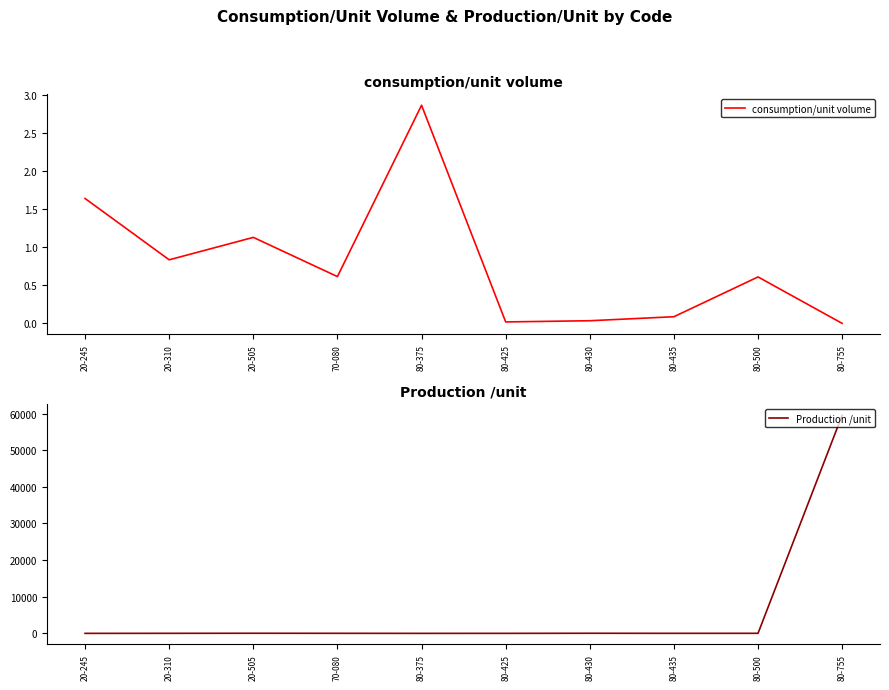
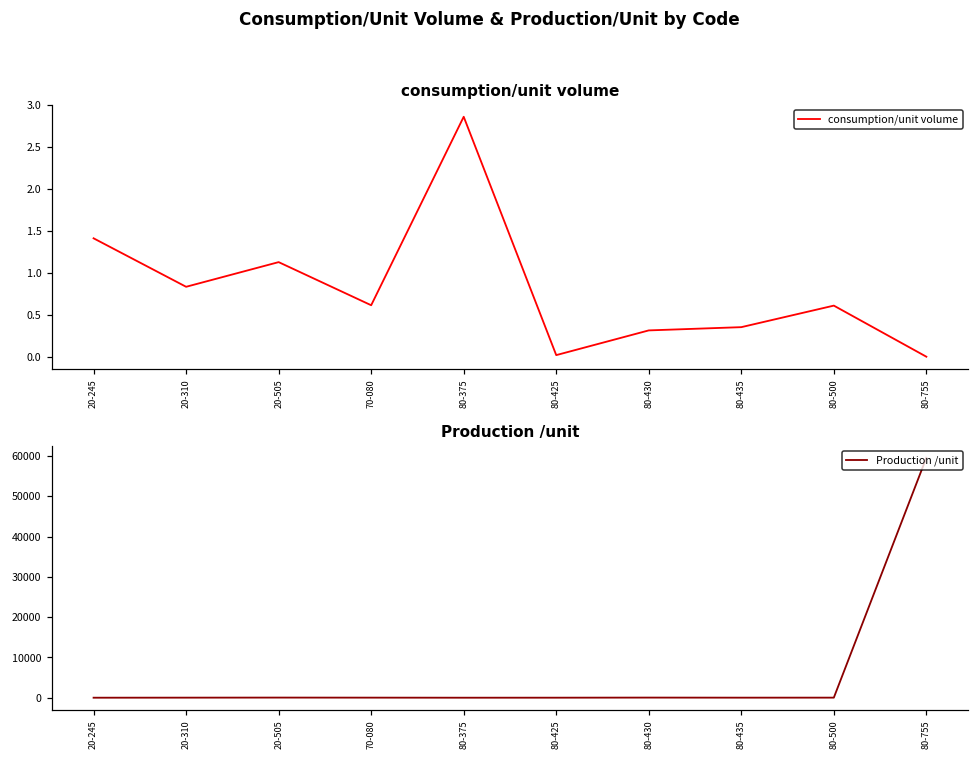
consumption/unit volume, 20-245: 1.6 -> 1.4
consumption/unit volume, 80-430: 0.0 -> 0.3
consumption/unit volume, 80-435: 0.1 -> 0.4
